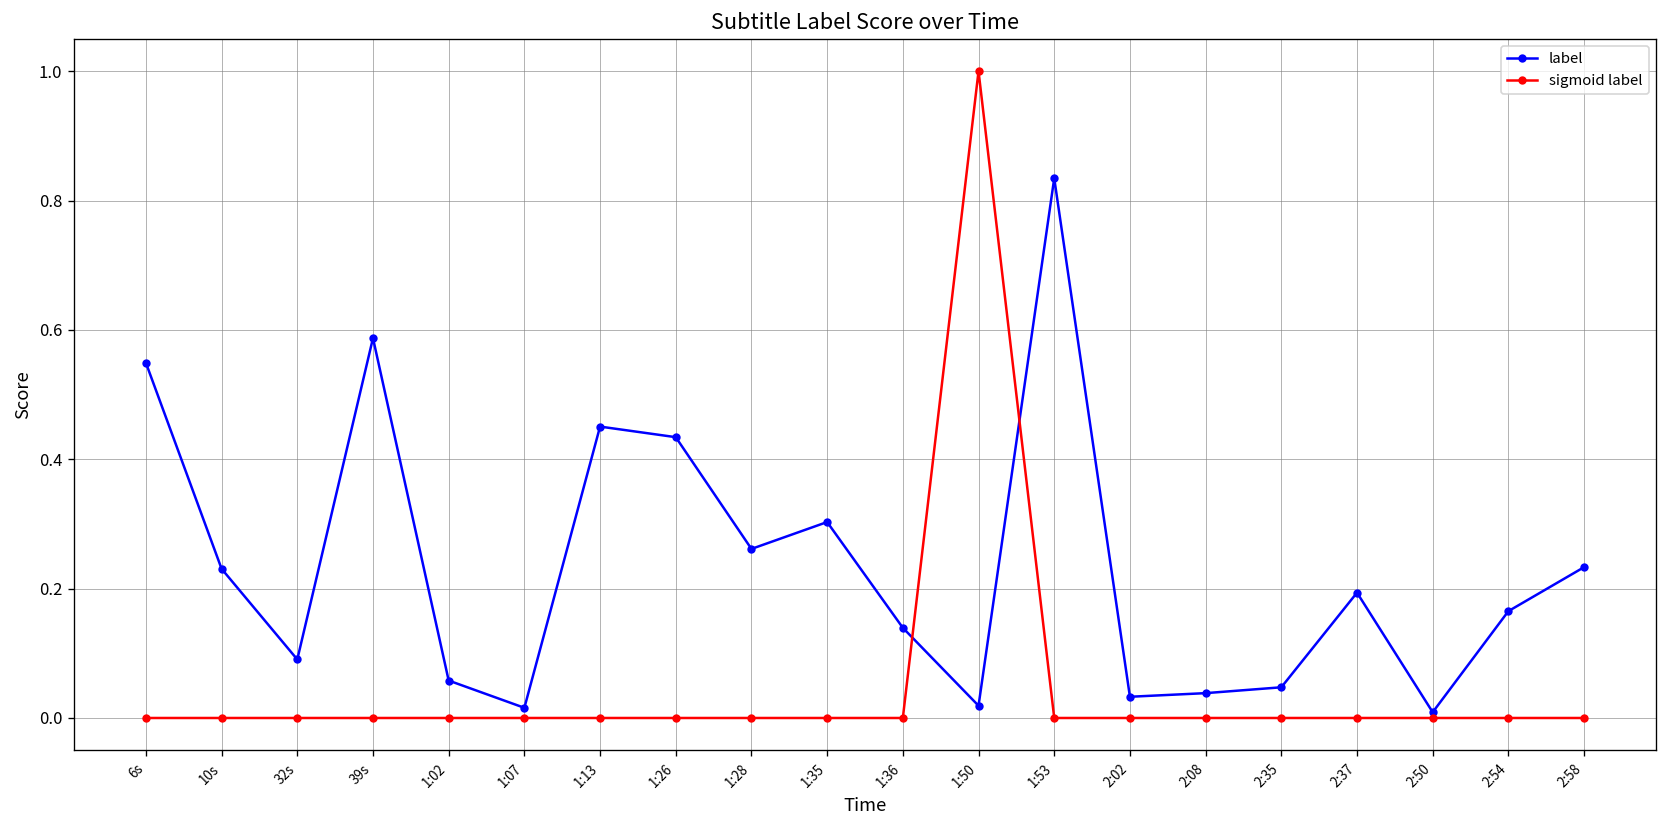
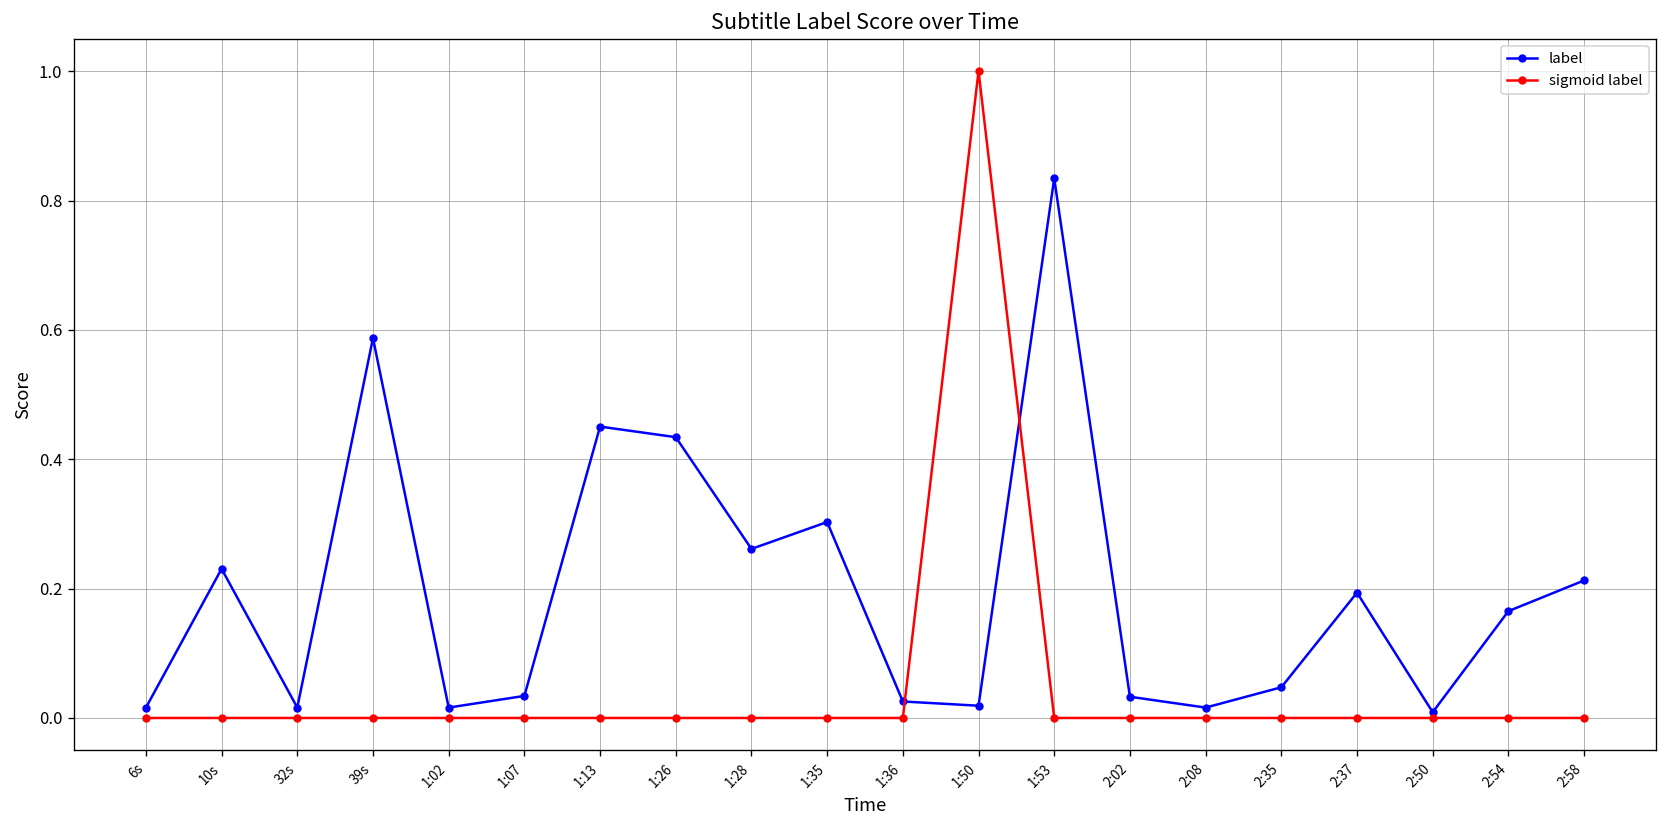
label, 6s: 0.55 -> 0.02
label, 32s: 0.09 -> 0.02
label, 1:02: 0.06 -> 0.02
label, 1:07: 0.02 -> 0.03
label, 1:36: 0.14 -> 0.03
label, 2:08: 0.04 -> 0.02
label, 2:58: 0.23 -> 0.21
